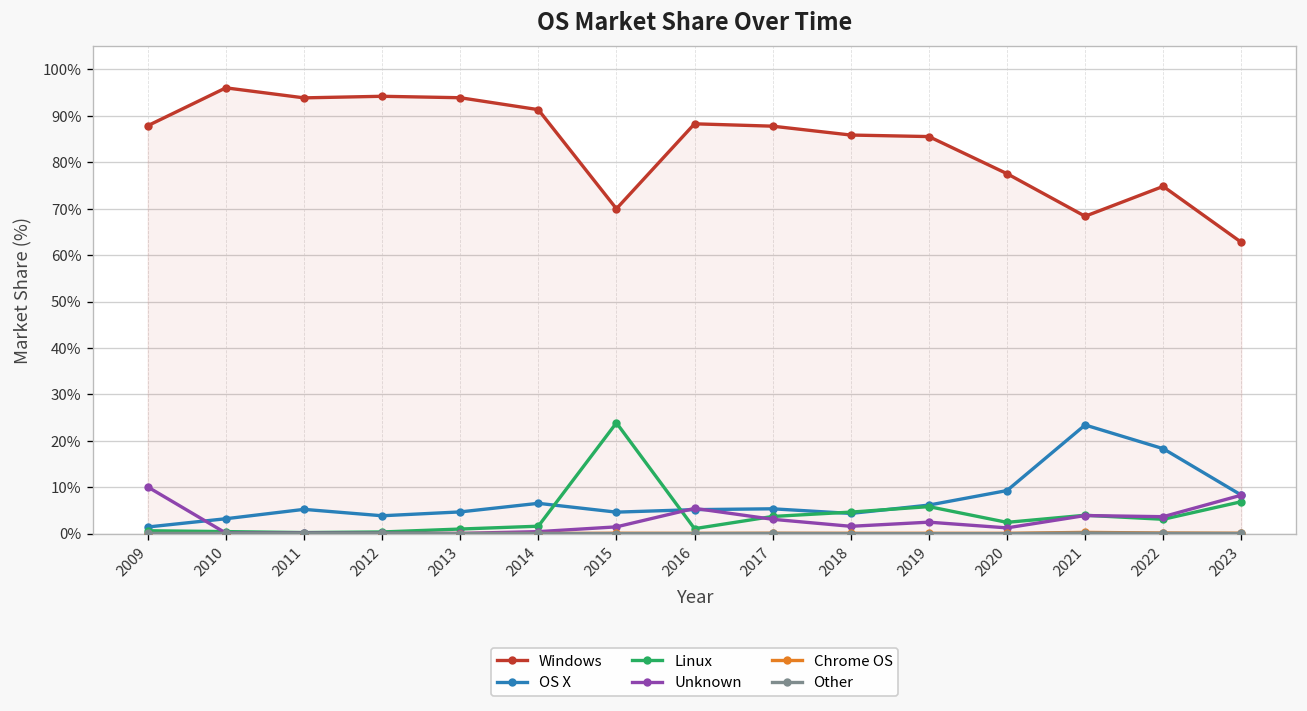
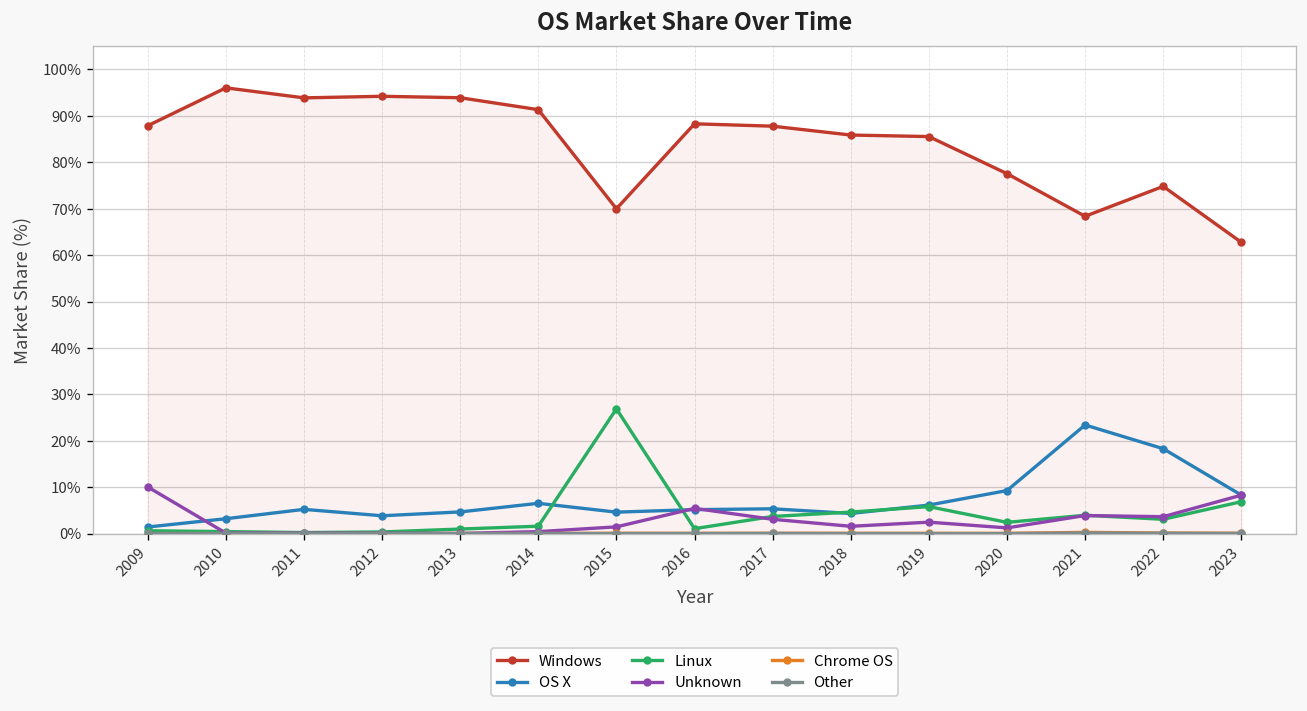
Linux, 2015: 24% -> 27%
